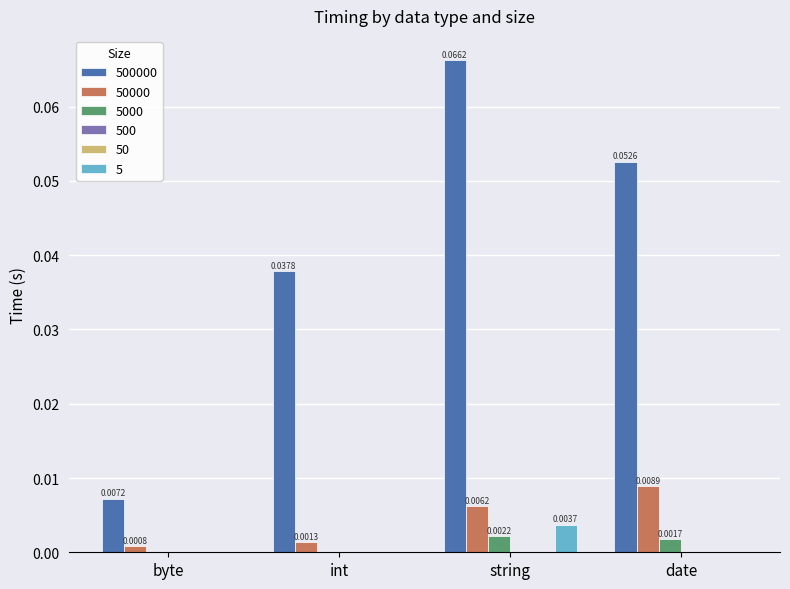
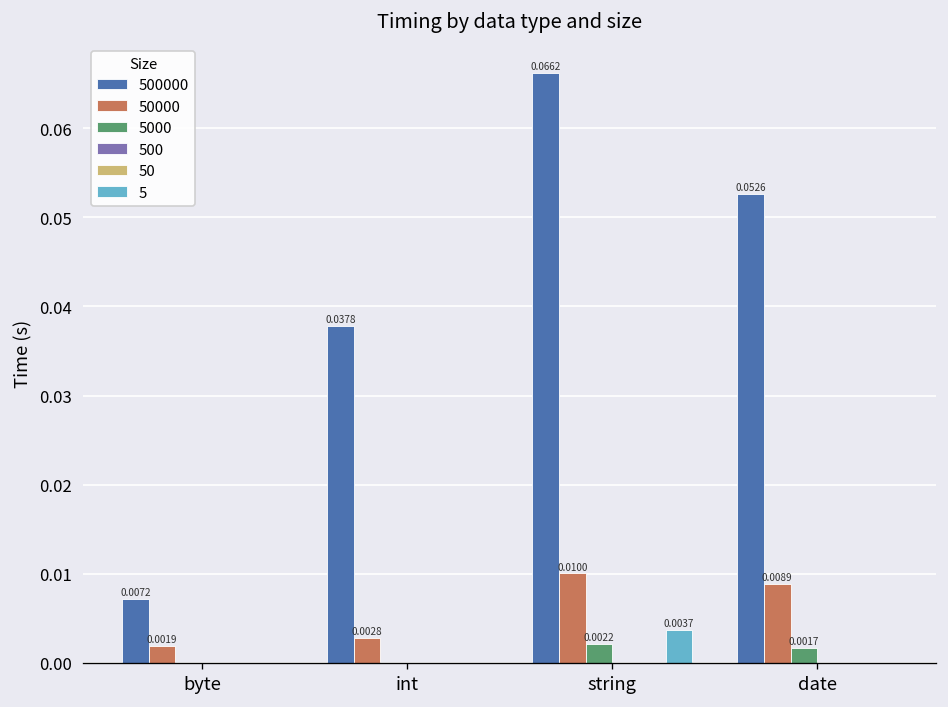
50000, byte: 0.0008 -> 0.0019
50000, int: 0.0013 -> 0.0028
50000, string: 0.0062 -> 0.0100
